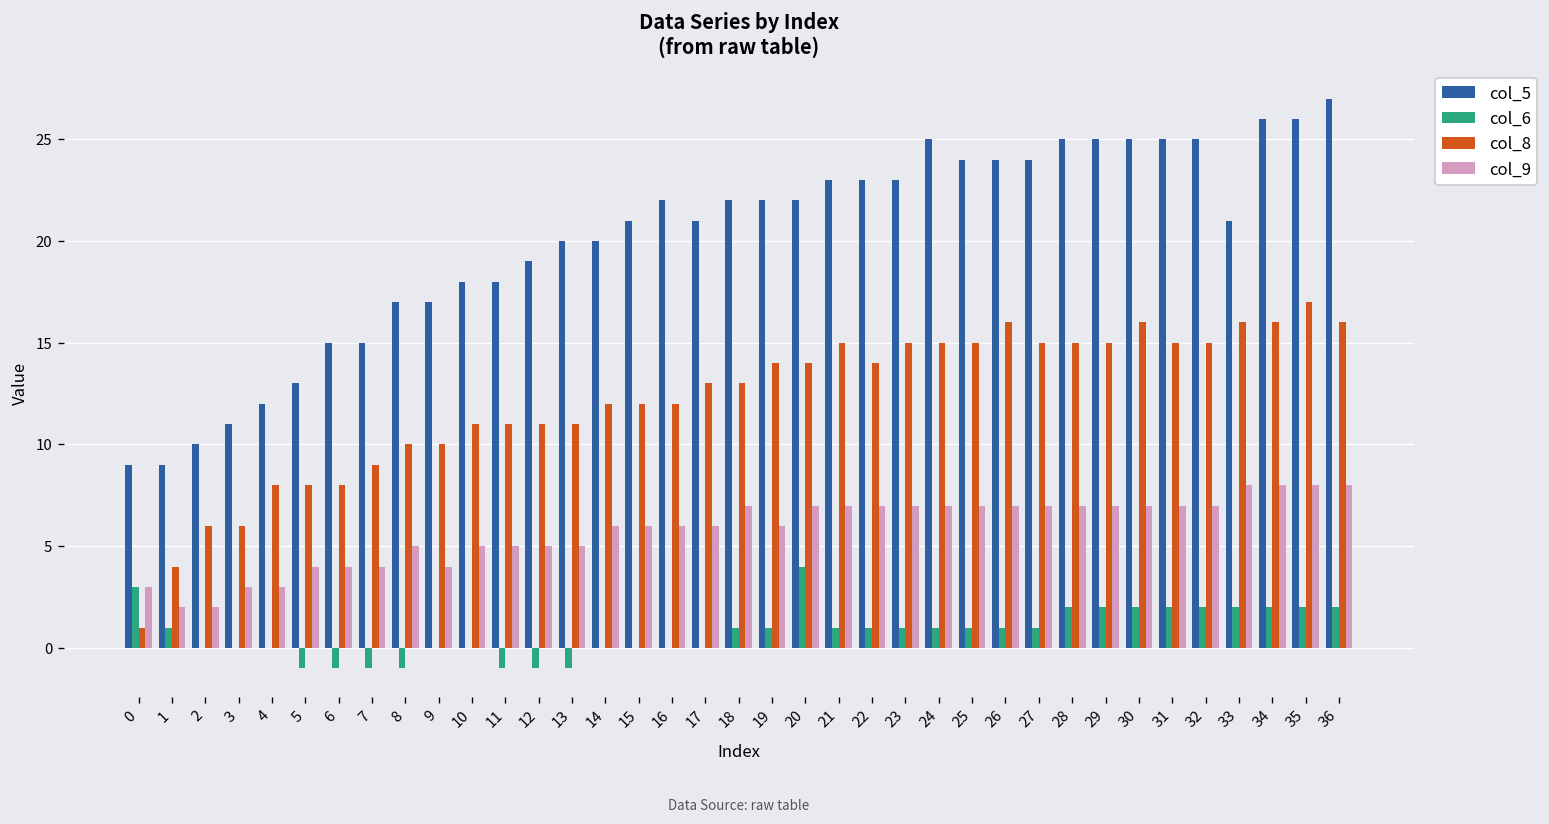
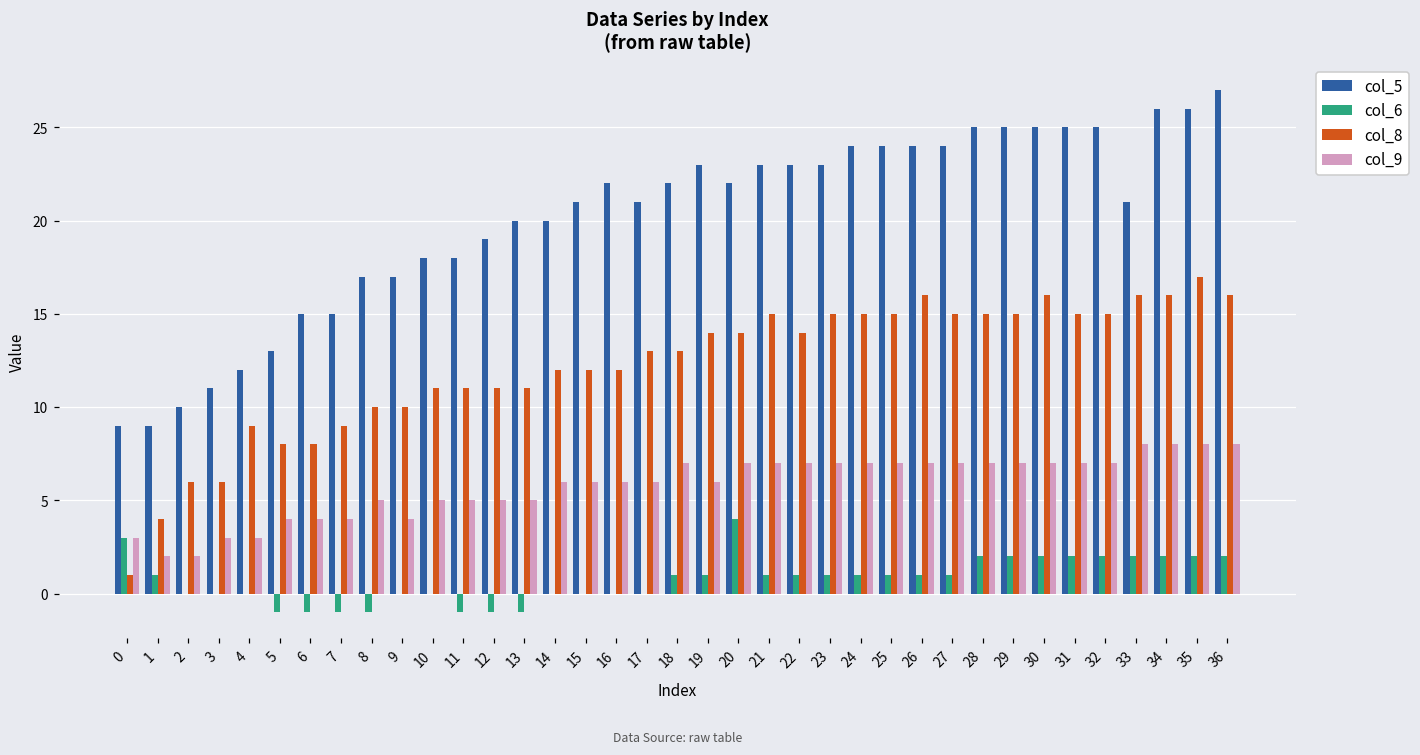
col_8, 4: 8 -> 9
col_5, 19: 22 -> 23
col_5, 24: 25 -> 24
